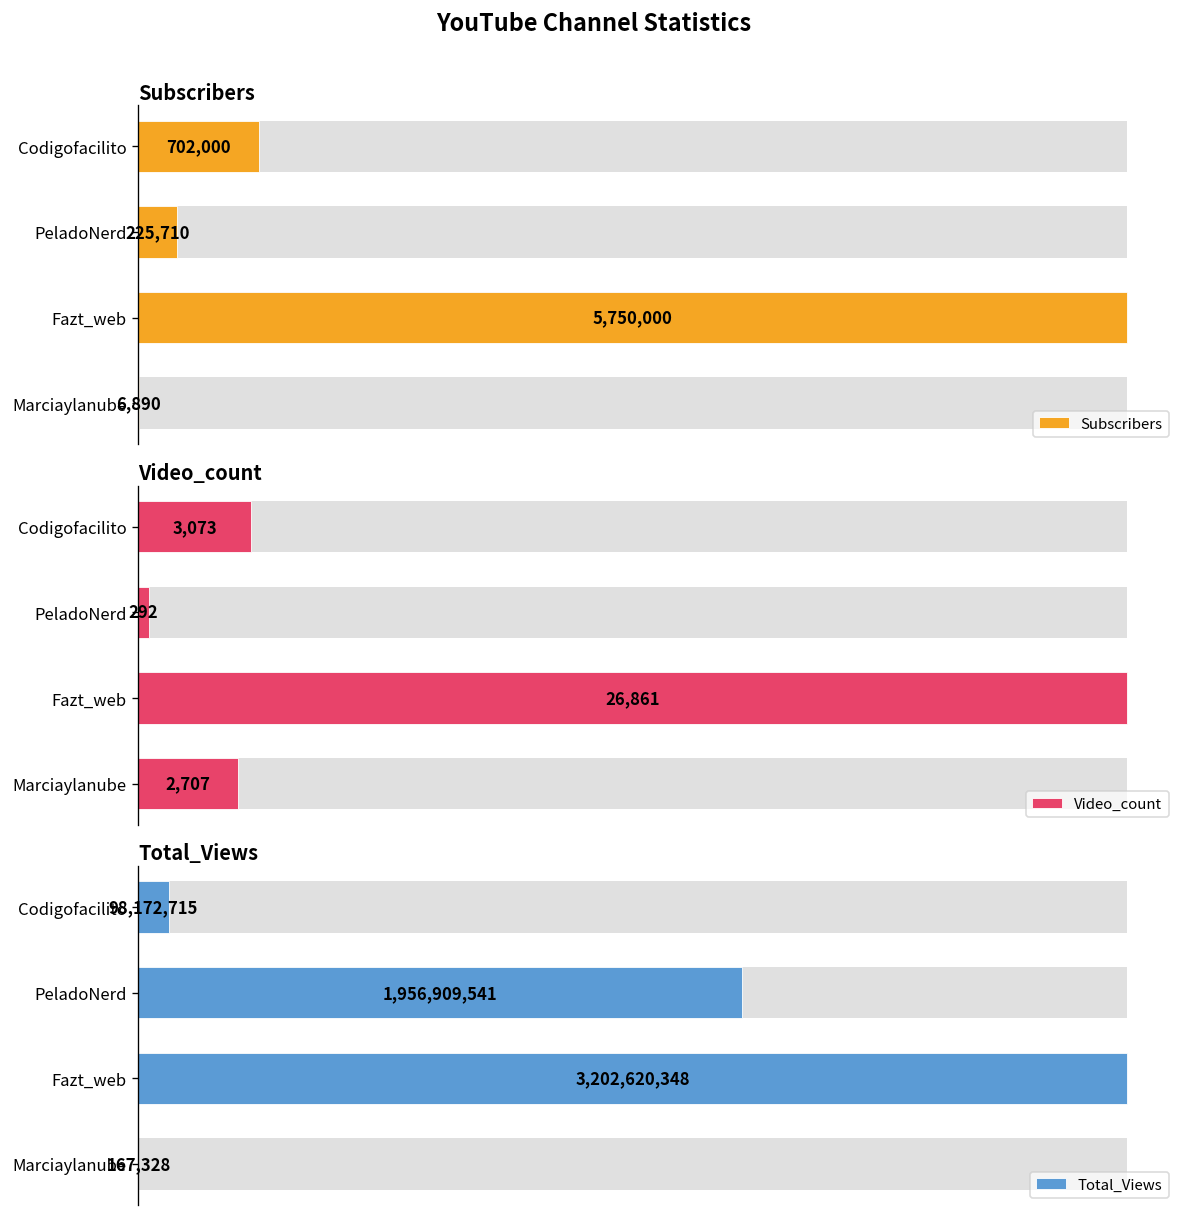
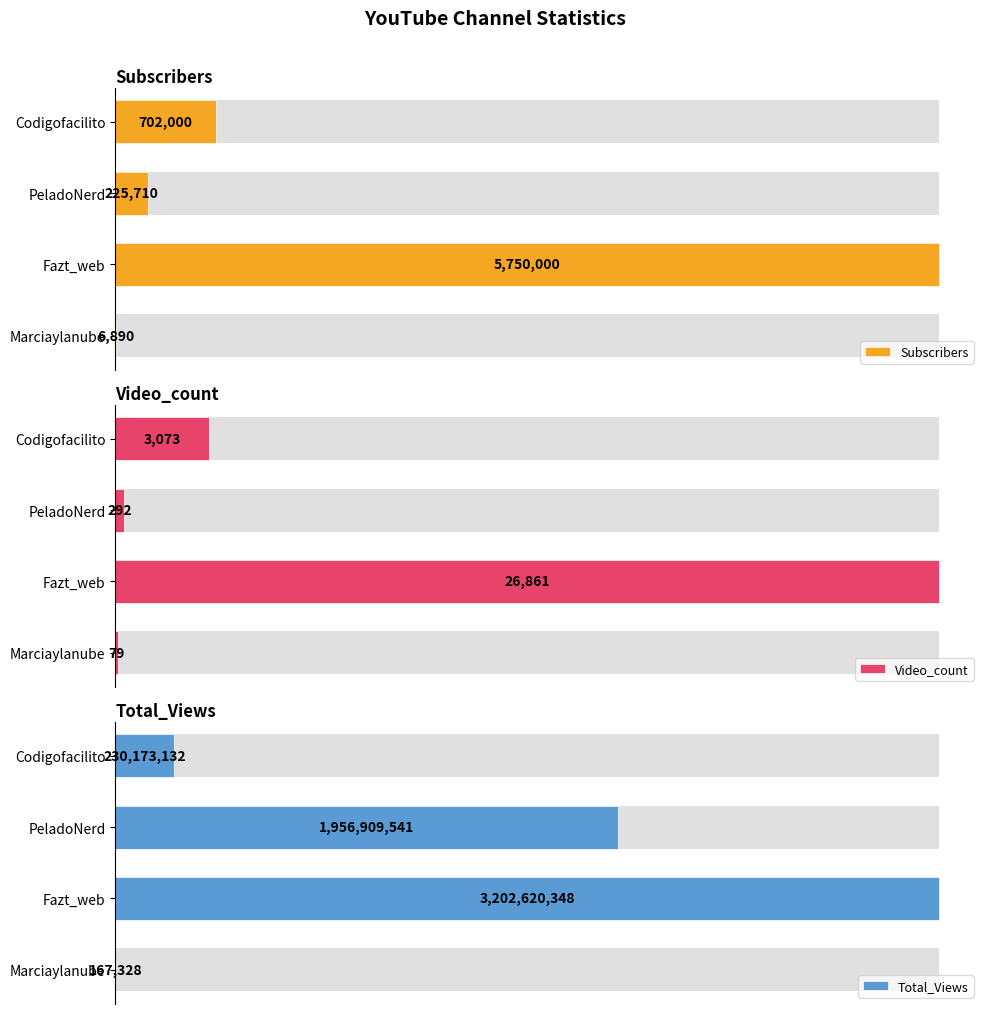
Video_count, Video_count, Marciaylanube: 2,707 -> 79
Total_Views, Total_Views, Codigofacilito: 98,172,715 -> 230,173,132
